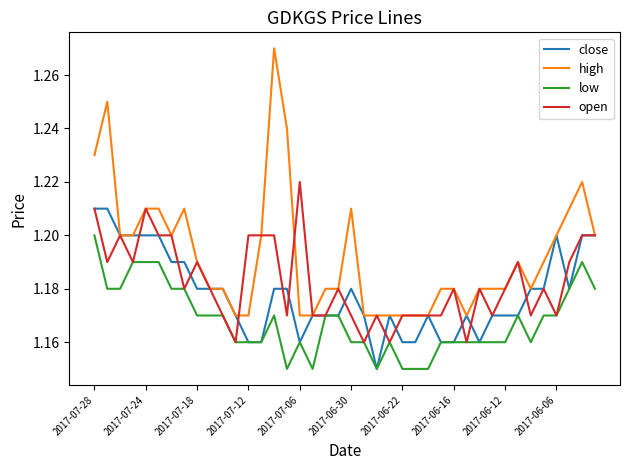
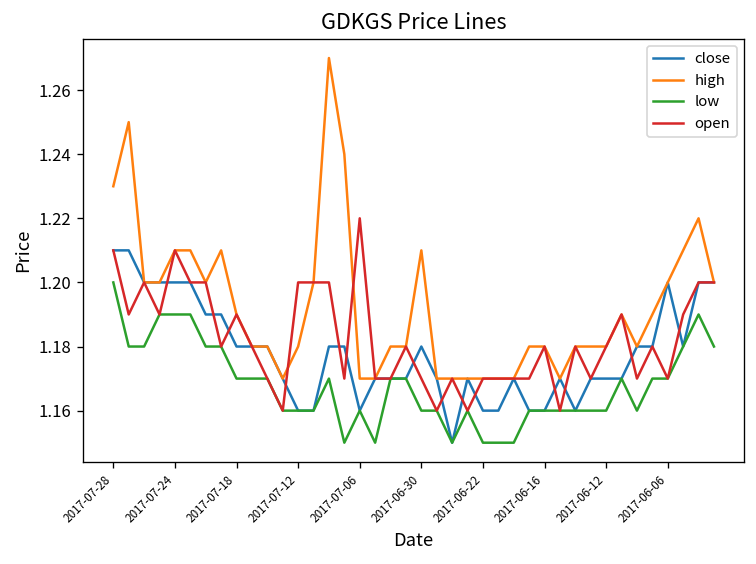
high, 2017-07-12: 1.17 -> 1.18
